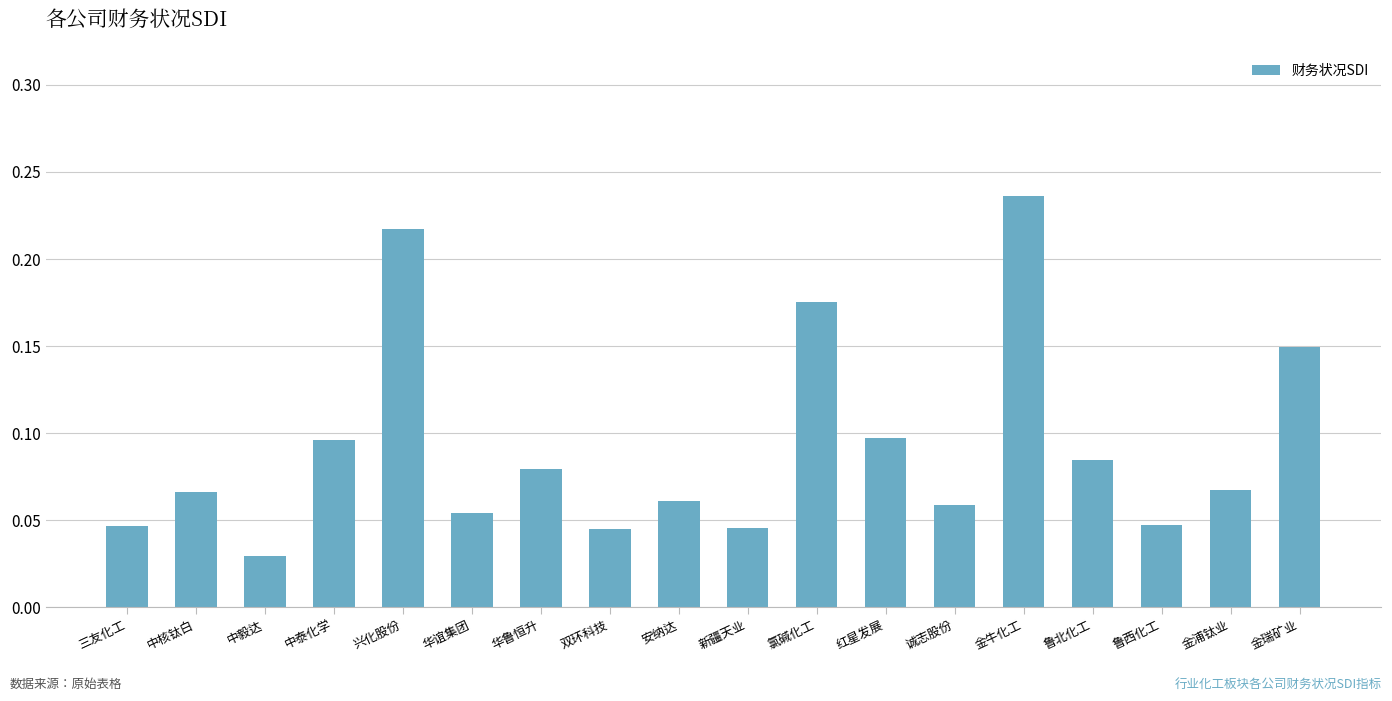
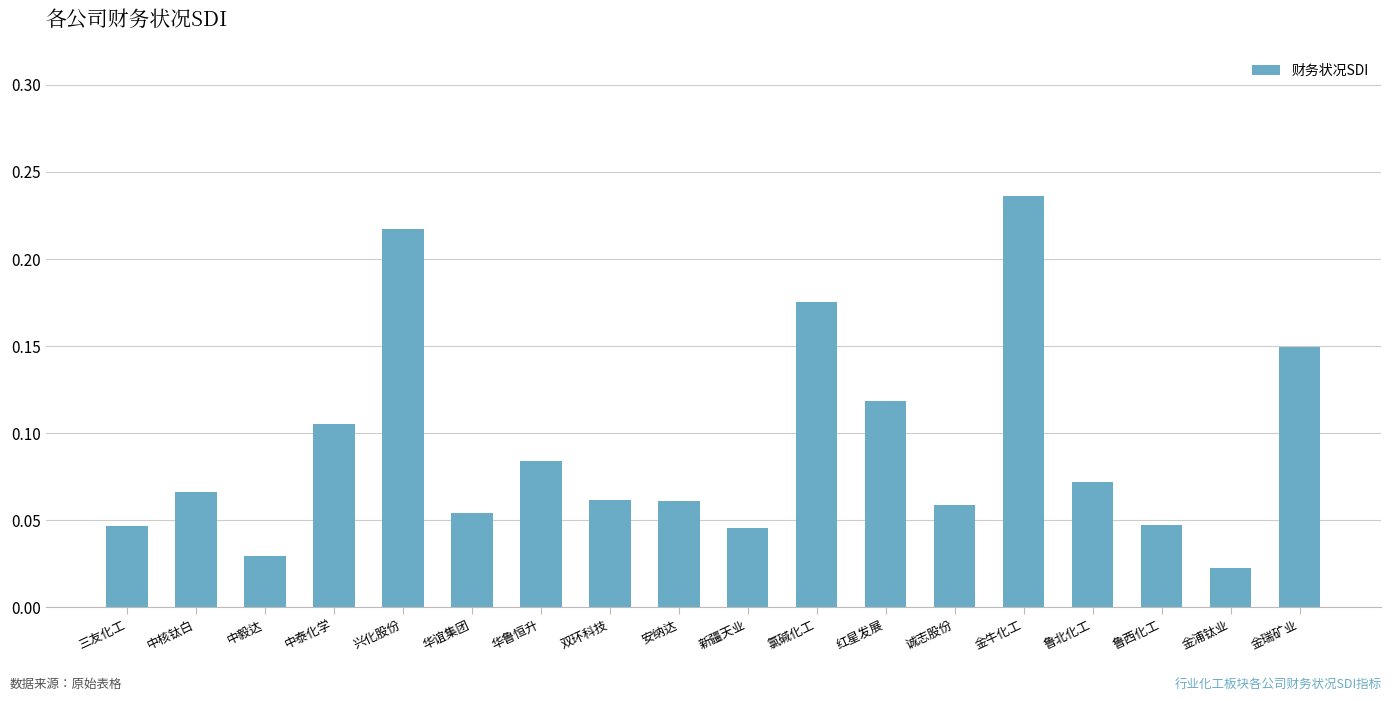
中泰化学: 0.096 -> 0.105
华鲁恒升: 0.079 -> 0.084
双环科技: 0.045 -> 0.062
红星发展: 0.097 -> 0.118
鲁北化工: 0.085 -> 0.072
金浦钛业: 0.068 -> 0.022
